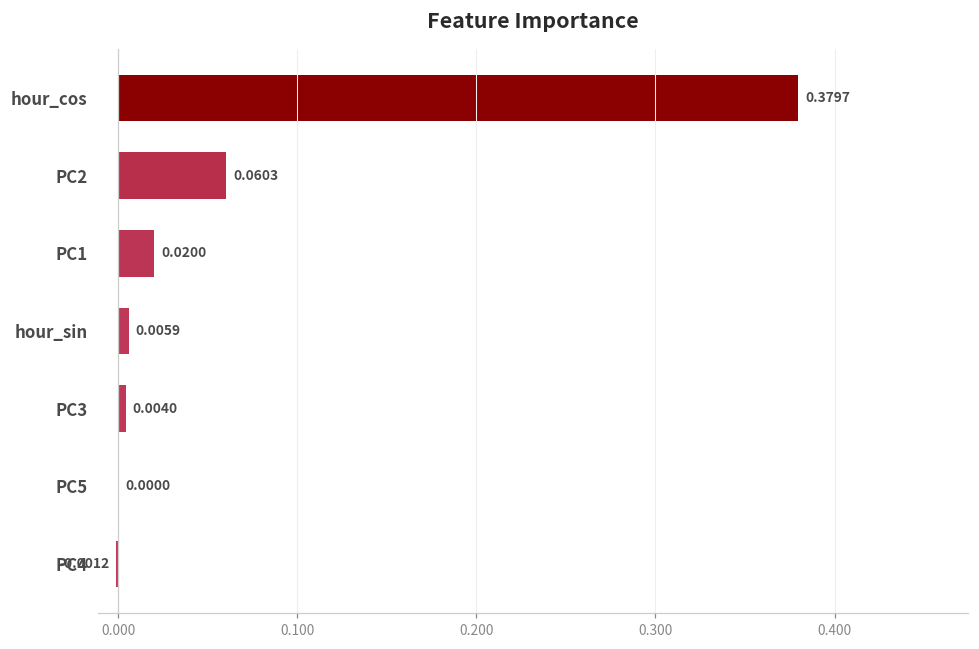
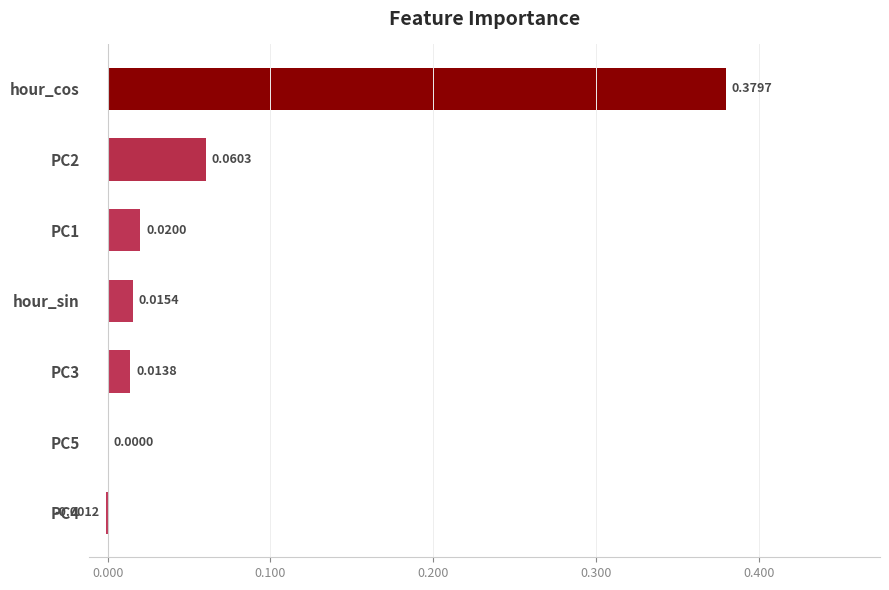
hour_sin: 0.0059 -> 0.0154
PC3: 0.0040 -> 0.0138
